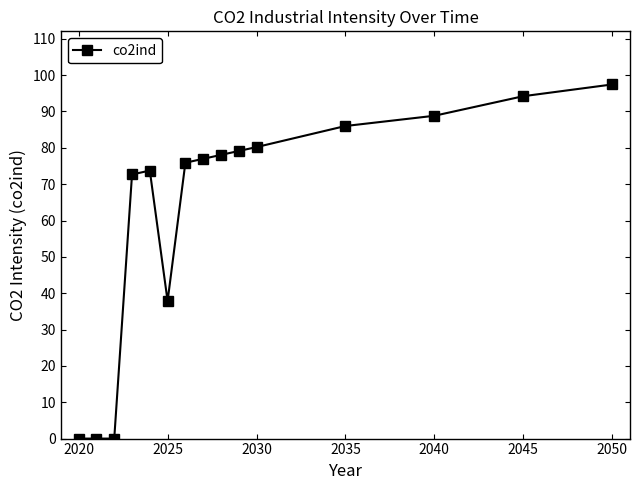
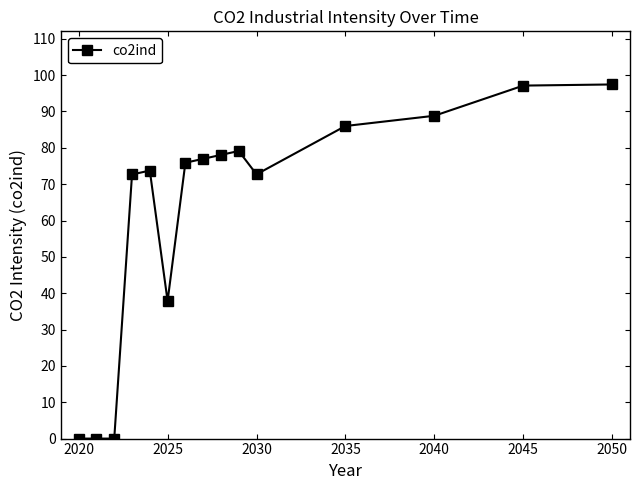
2030: 80 -> 73
2045: 94 -> 97
